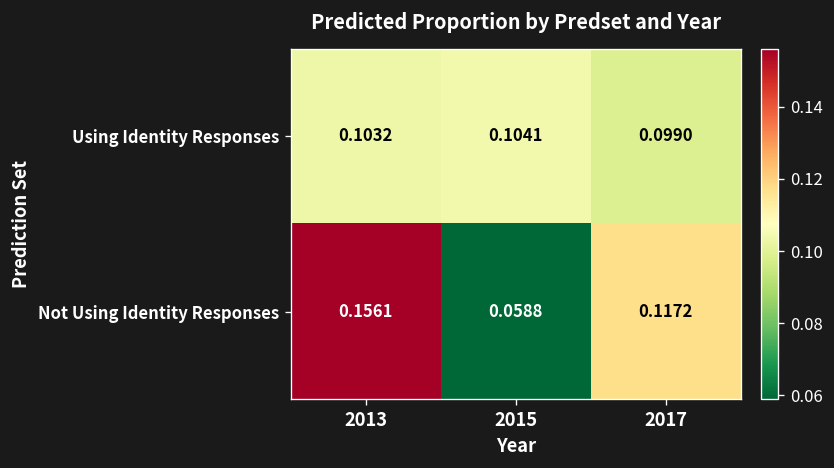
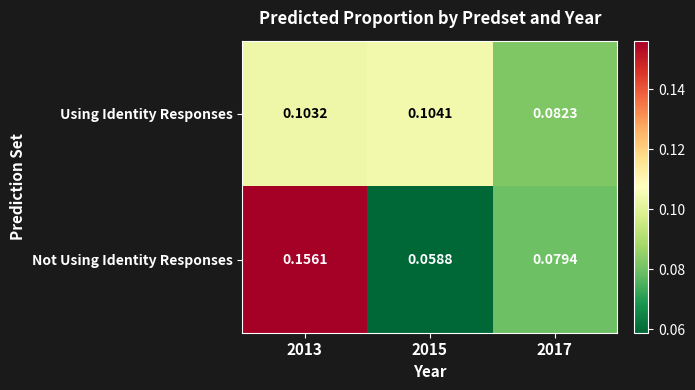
Using Identity Responses, 2017: 0.0990 -> 0.0823
Not Using Identity Responses, 2017: 0.1172 -> 0.0794
